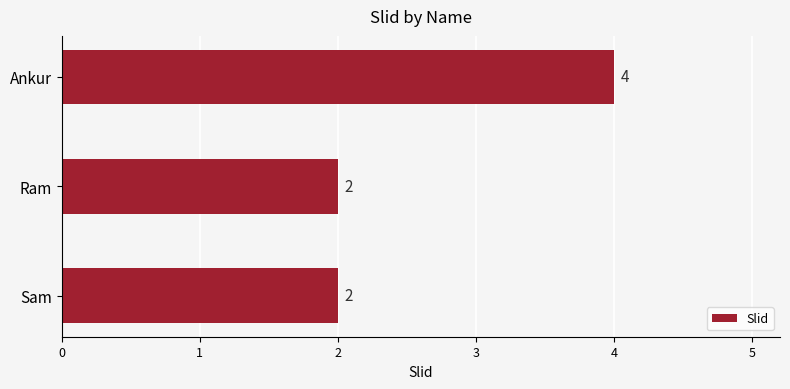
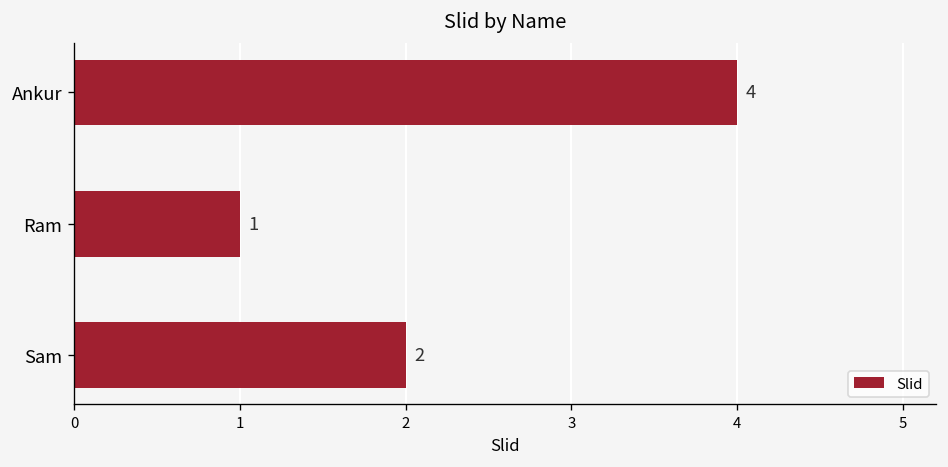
Ram: 2 -> 1
